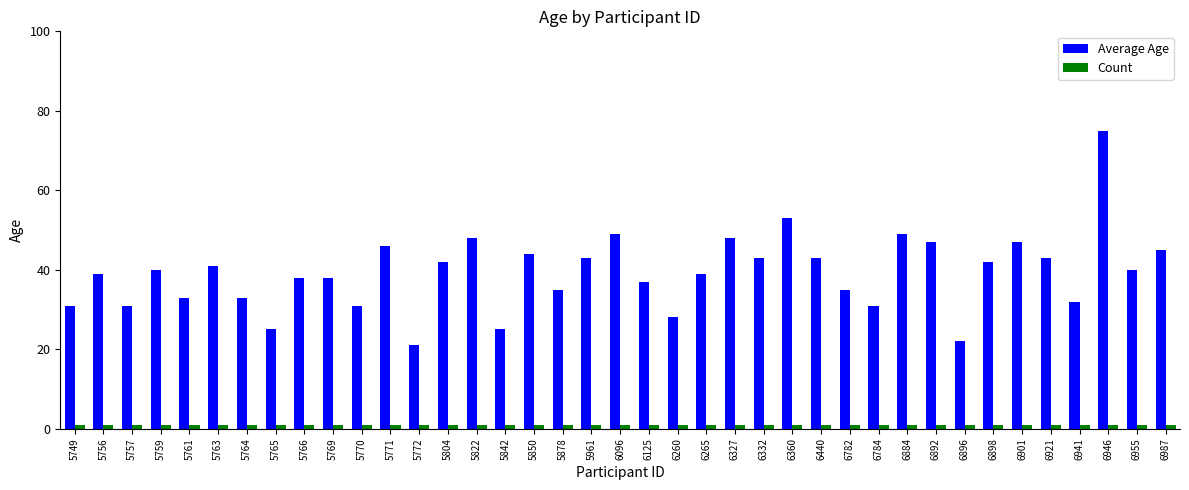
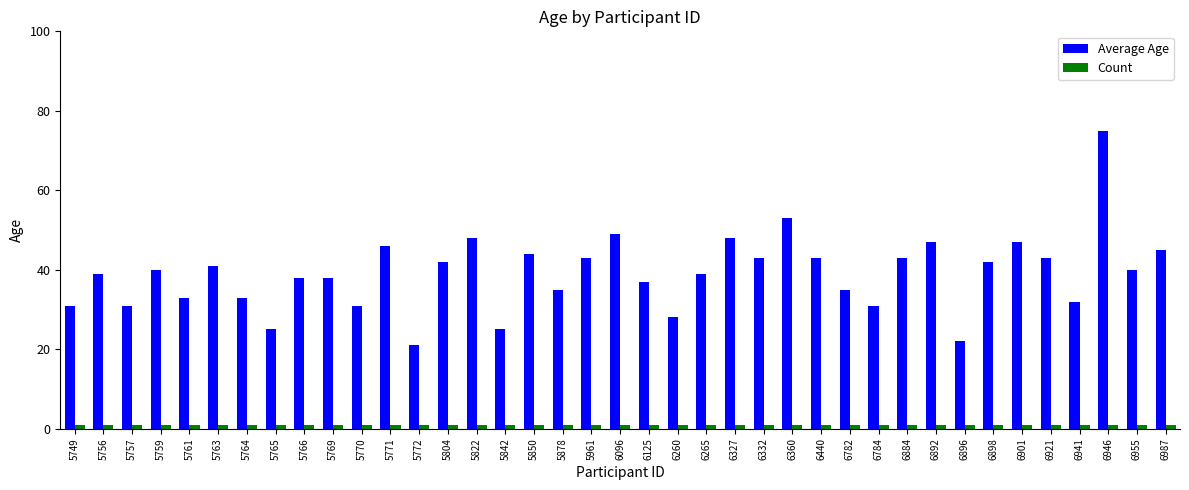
Average Age, 6884: 49 -> 43
